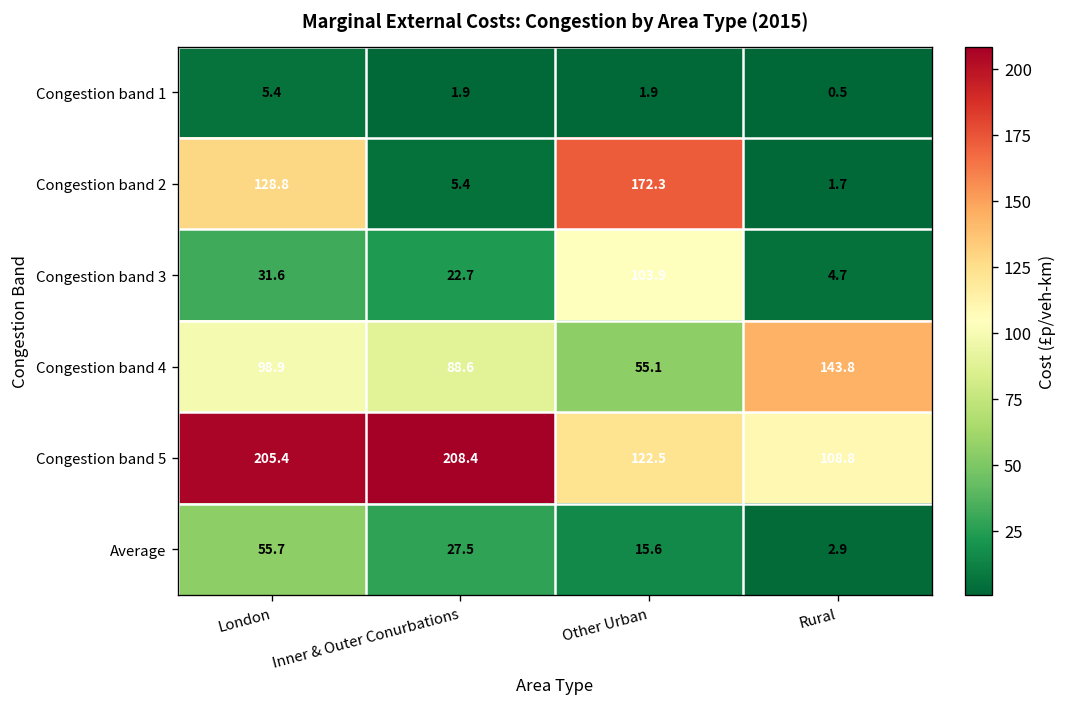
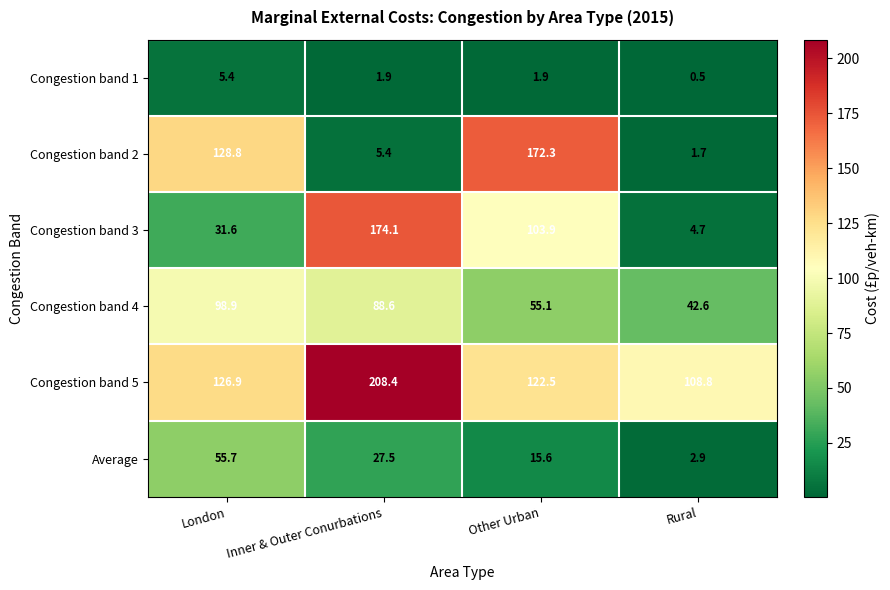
Congestion band 3, Inner & Outer Conurbations: 22.7 -> 174.1
Congestion band 4, Rural: 143.8 -> 42.6
Congestion band 5, London: 205.4 -> 126.9
